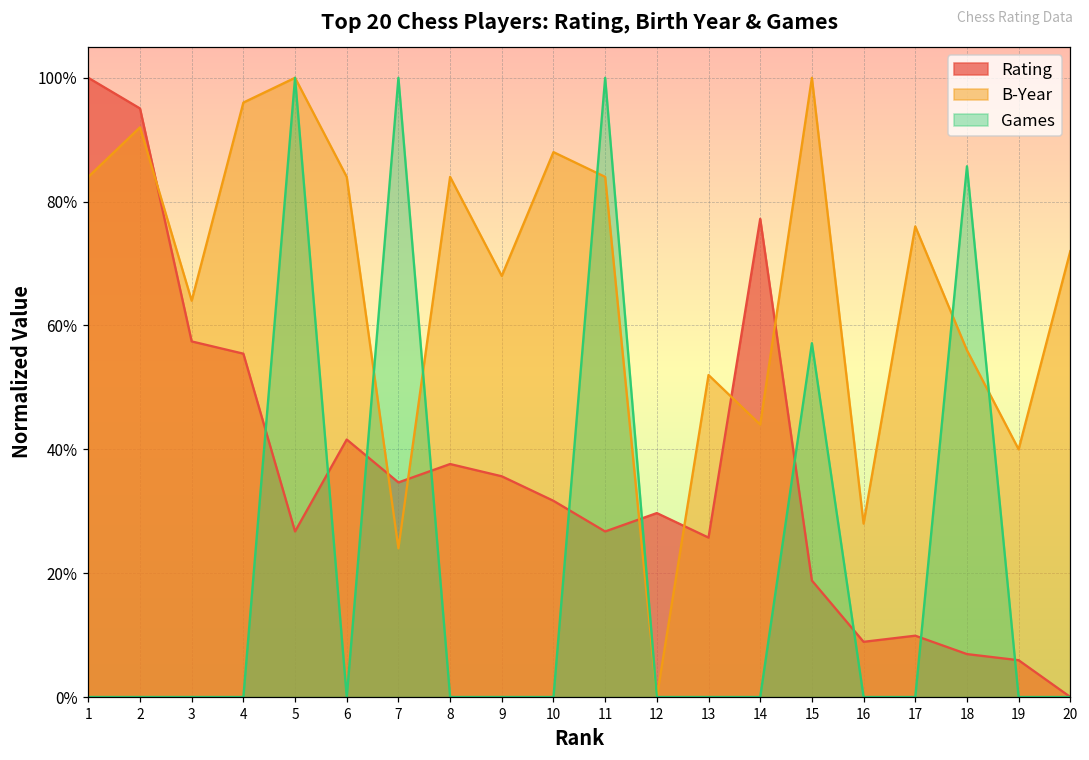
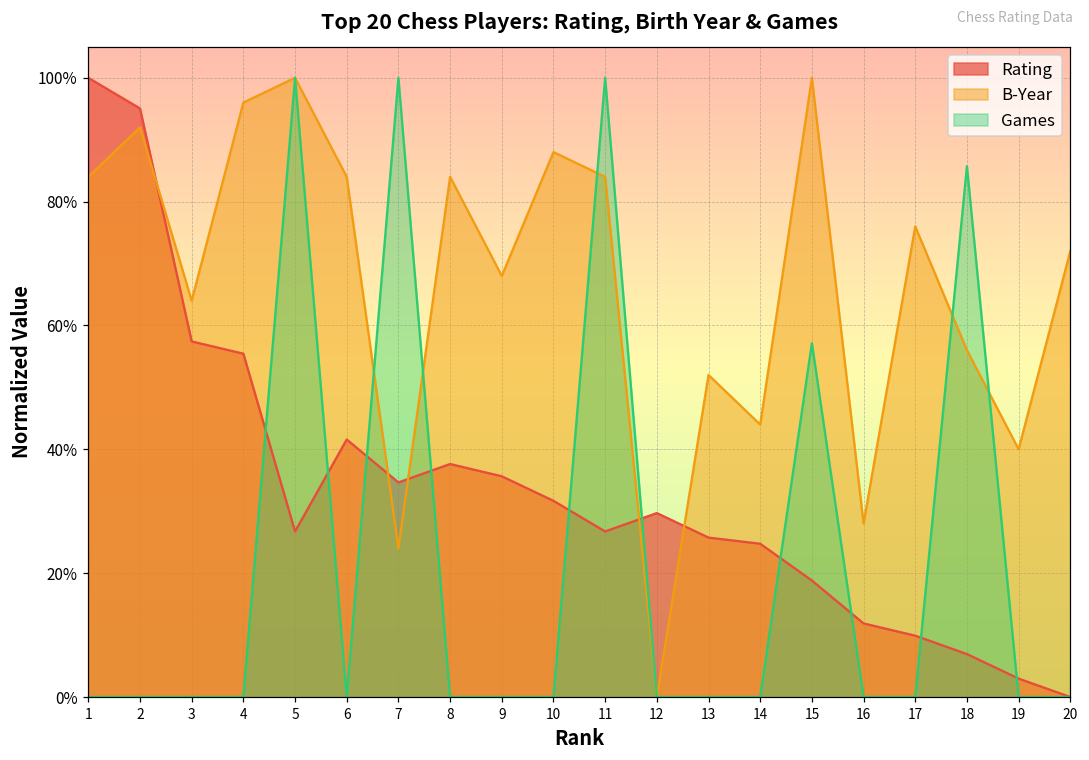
Rating, 14: 77% -> 25%
Rating, 16: 9% -> 12%
Rating, 19: 6% -> 3%
